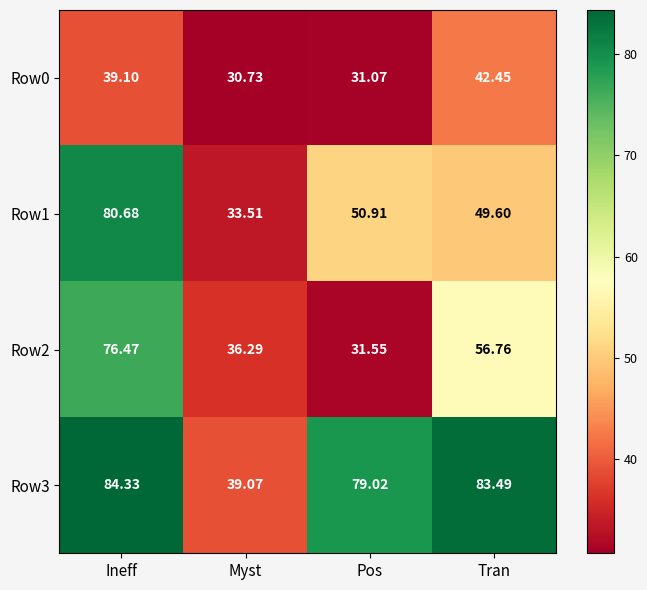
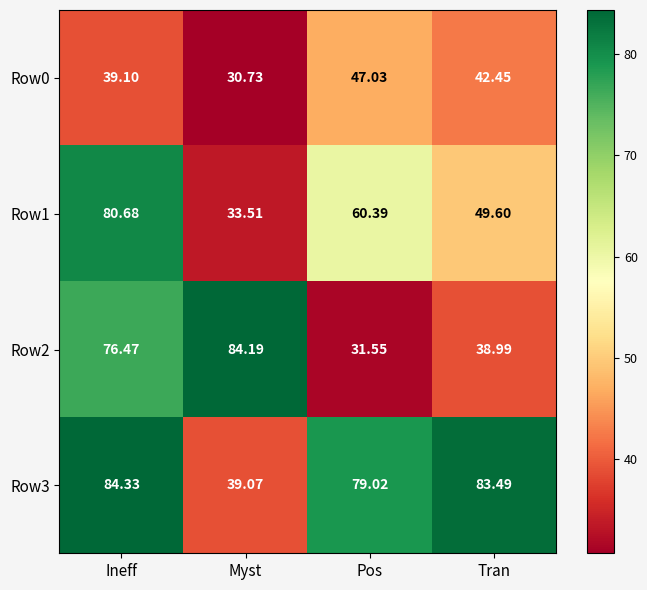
Row0, Pos: 31.07 -> 47.03
Row1, Pos: 50.91 -> 60.39
Row2, Myst: 36.29 -> 84.19
Row2, Tran: 56.76 -> 38.99
